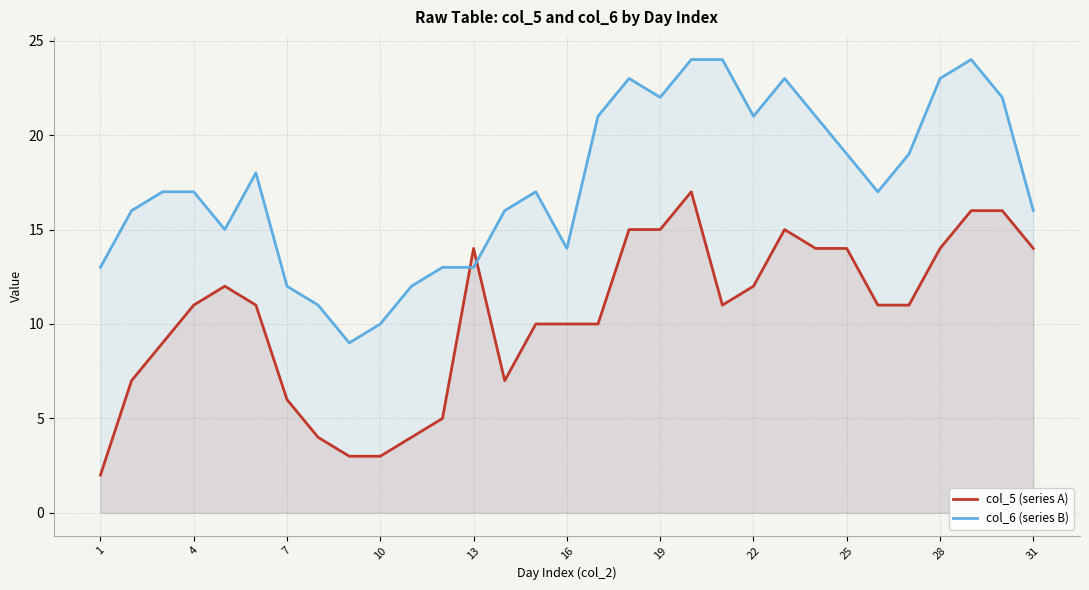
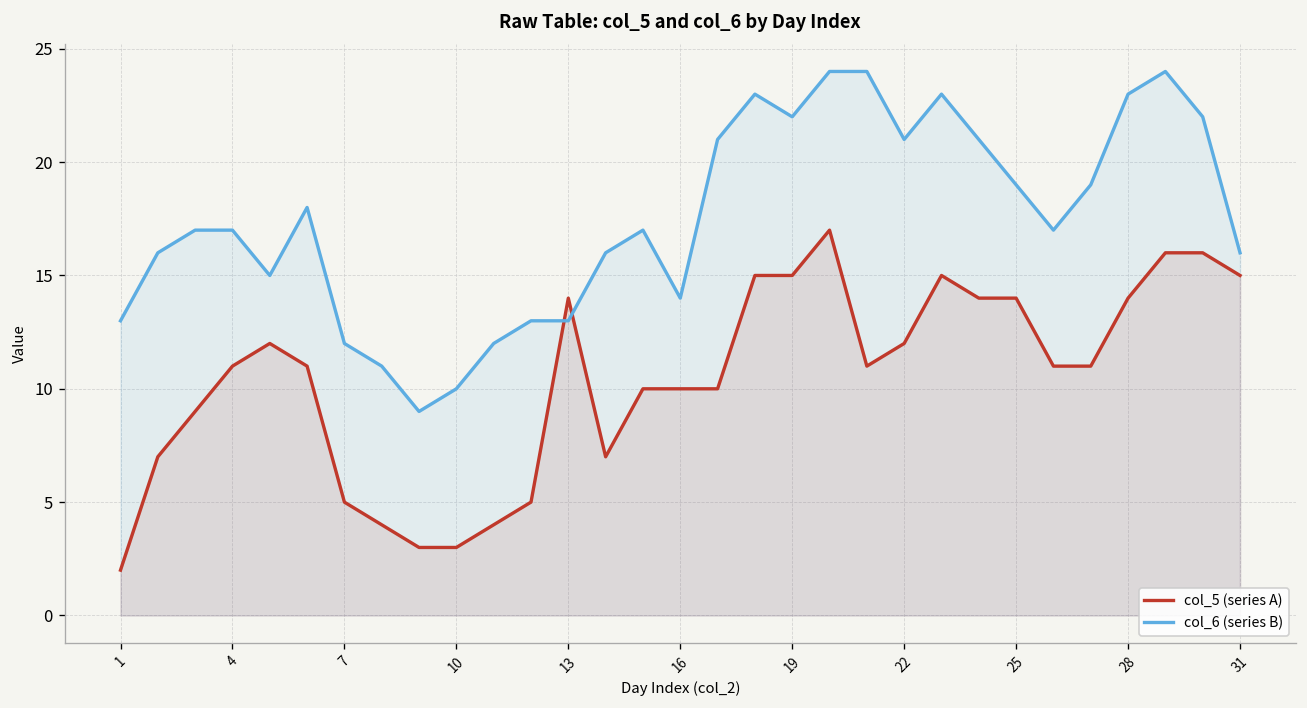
col_5 (series A), 7: 6 -> 5
col_5 (series A), 31: 14 -> 15
